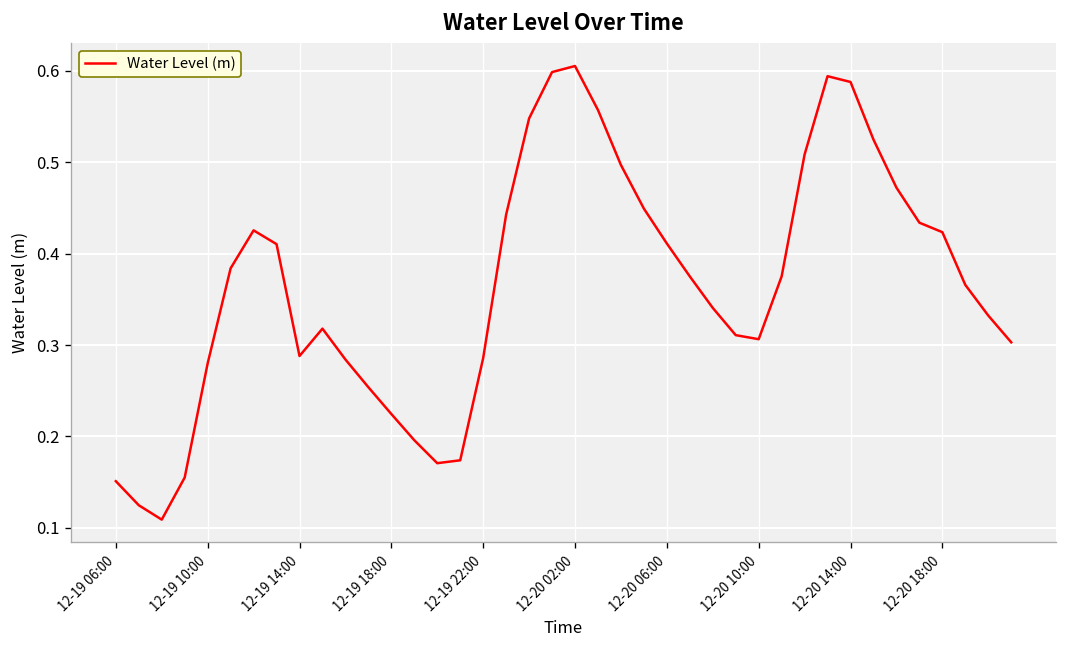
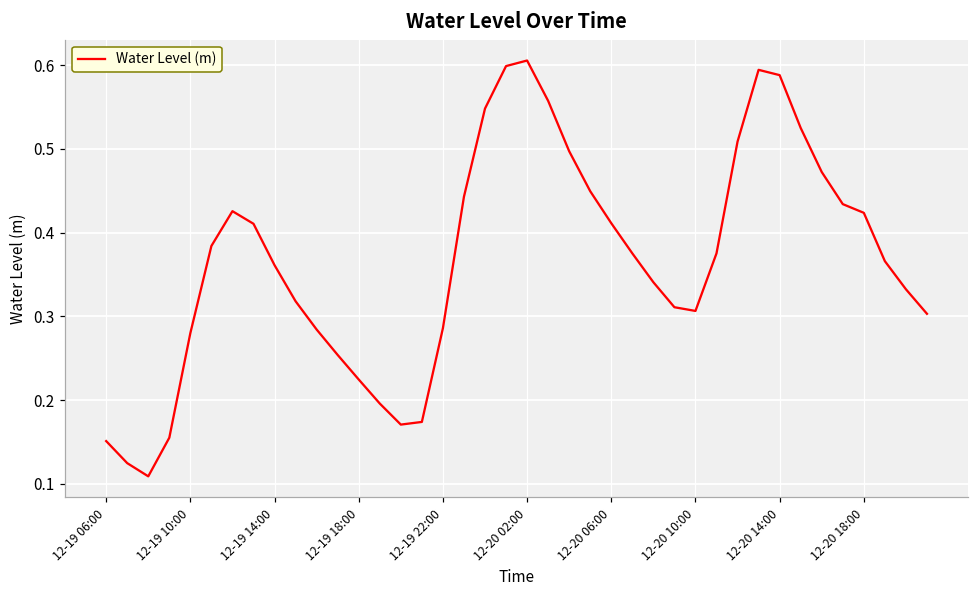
12-19 14:00: 0.29 -> 0.36
